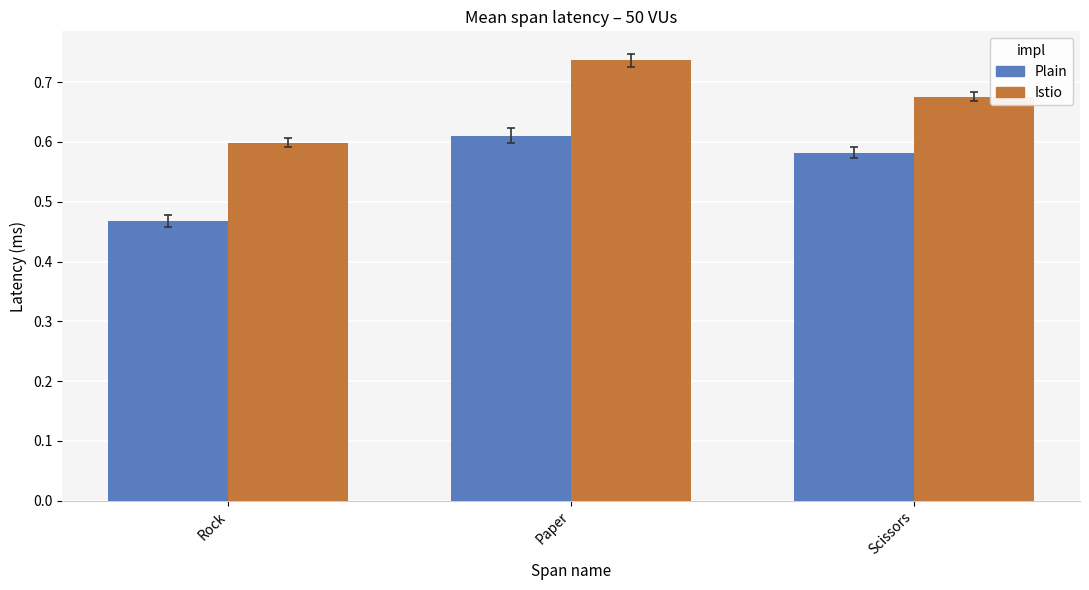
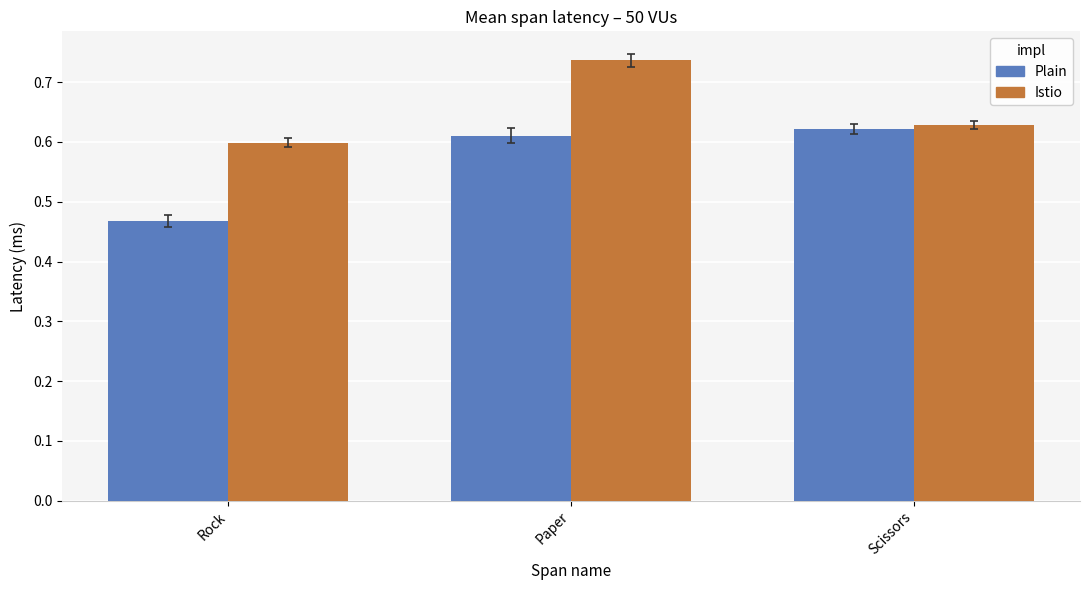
Plain, Scissors: 0.58 -> 0.62
Istio, Scissors: 0.68 -> 0.63
